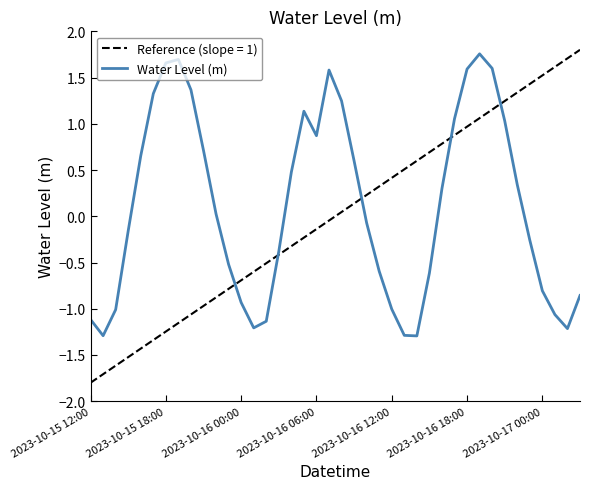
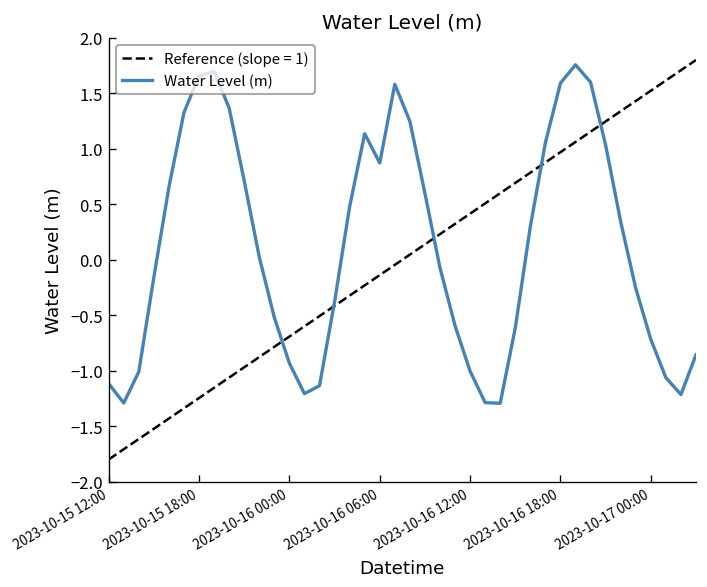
Water Level (m), 2023-10-17 00:00: -0.8 -> -0.7
